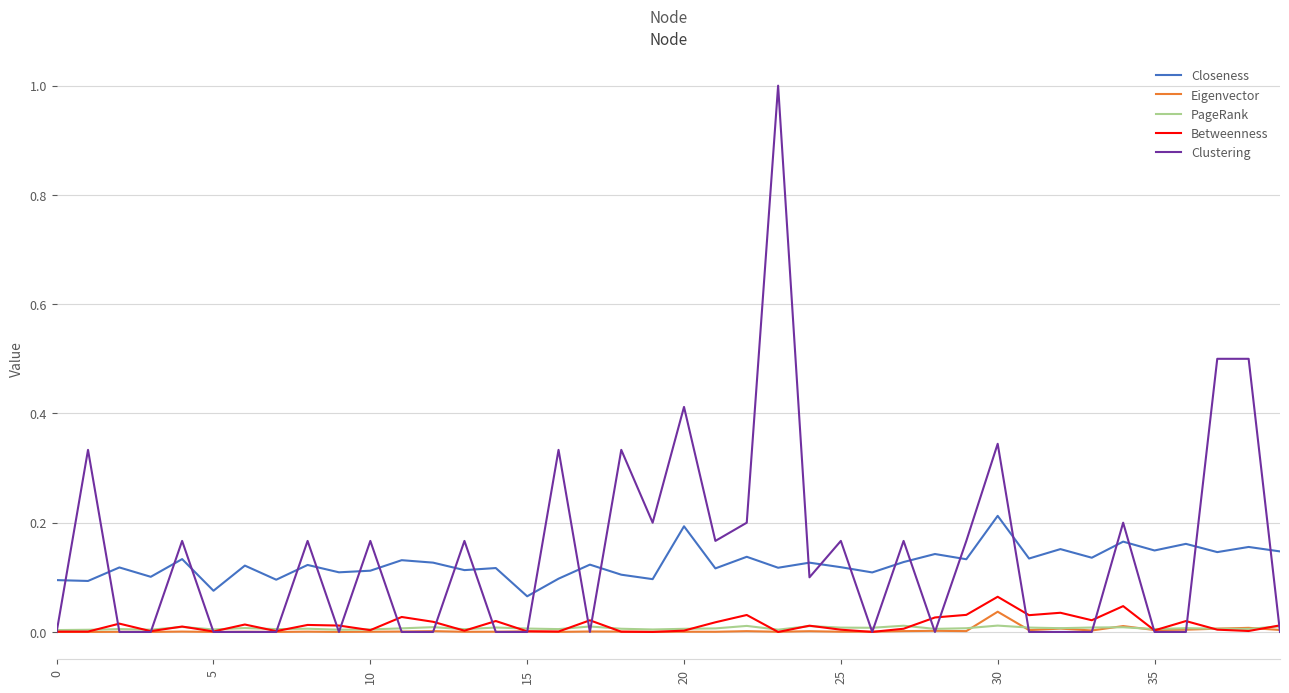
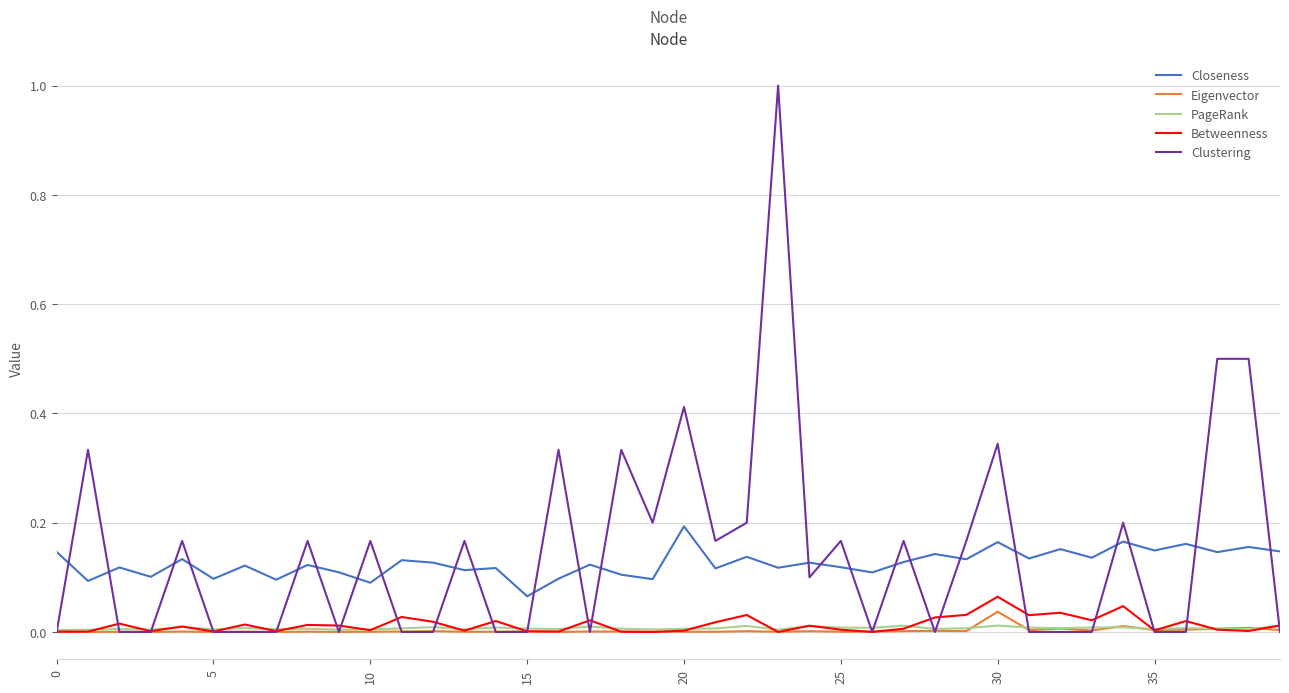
Closeness, 0: 0.09 -> 0.15
Closeness, 5: 0.08 -> 0.10
Closeness, 10: 0.11 -> 0.09
Closeness, 30: 0.21 -> 0.16
